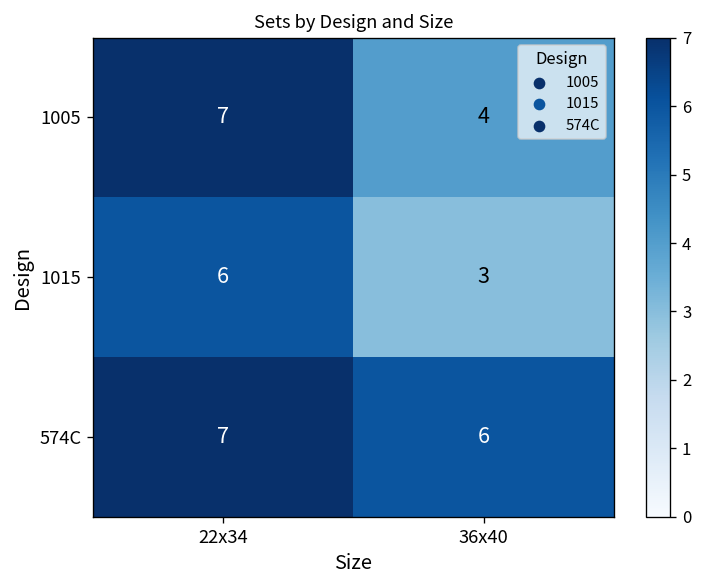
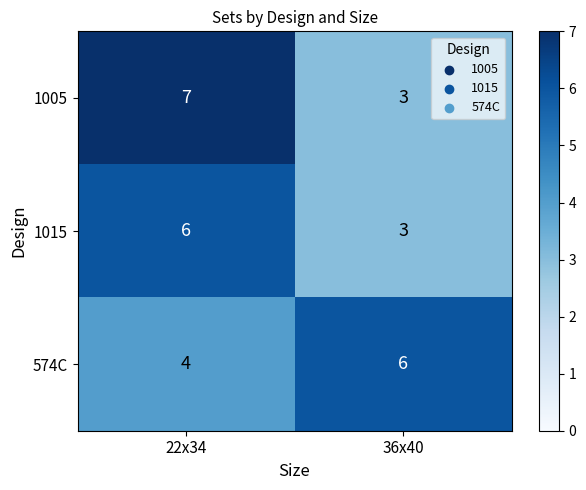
1005, 36x40: 4 -> 3
574C, 22x34: 7 -> 4
